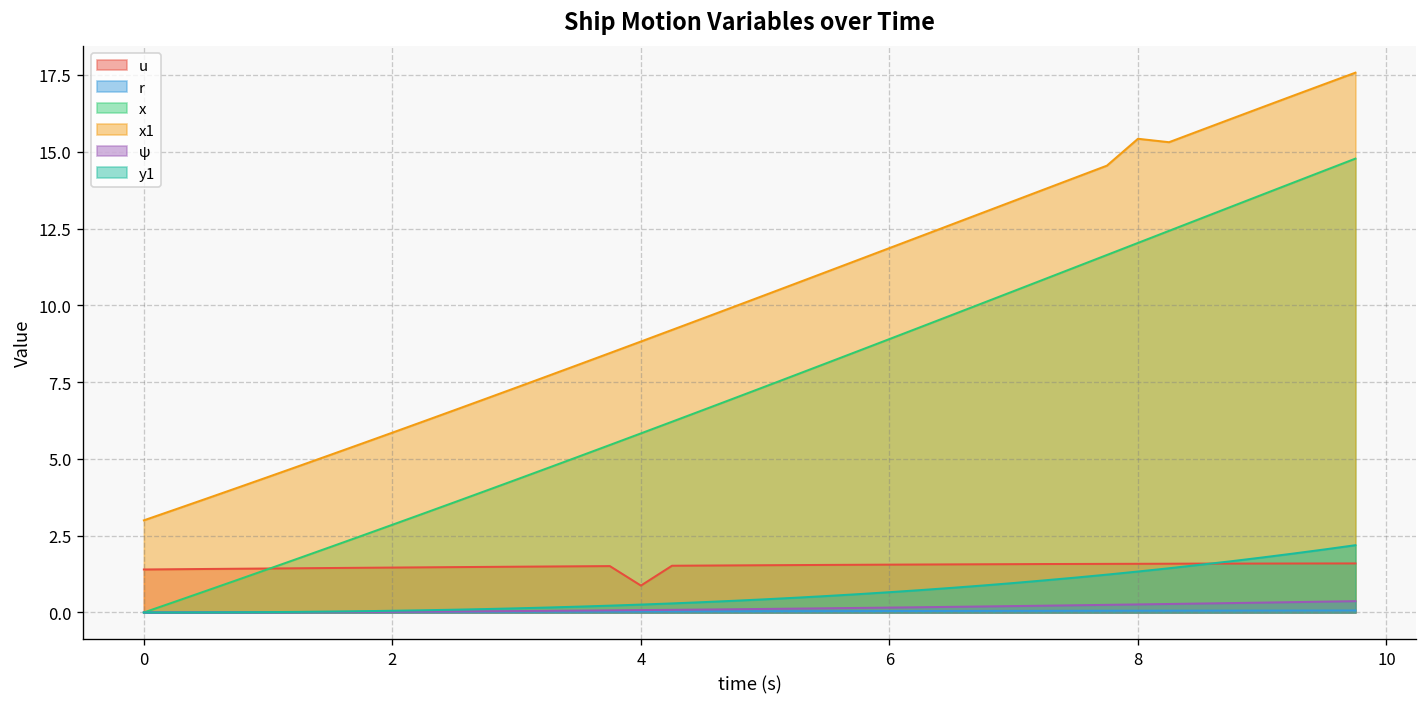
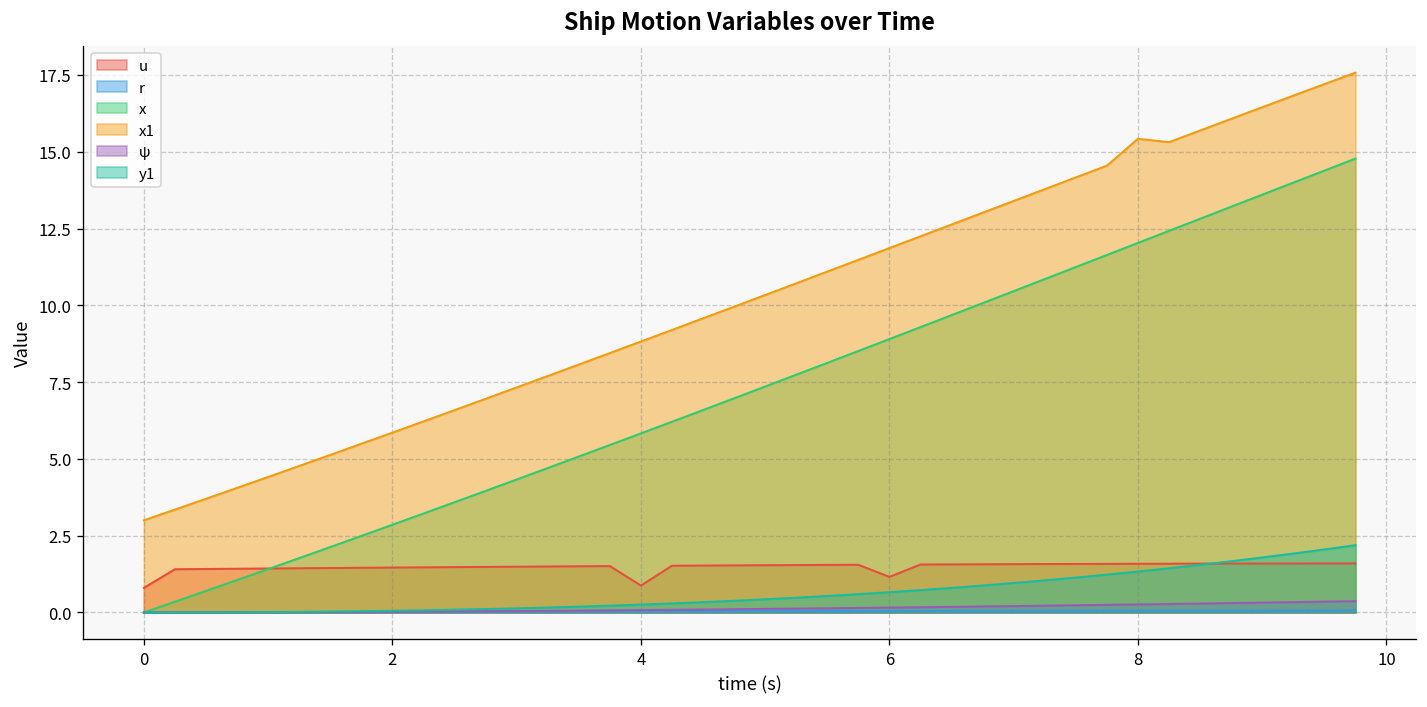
u, 0: 1.4 -> 0.8
u, 6: 1.6 -> 1.2
